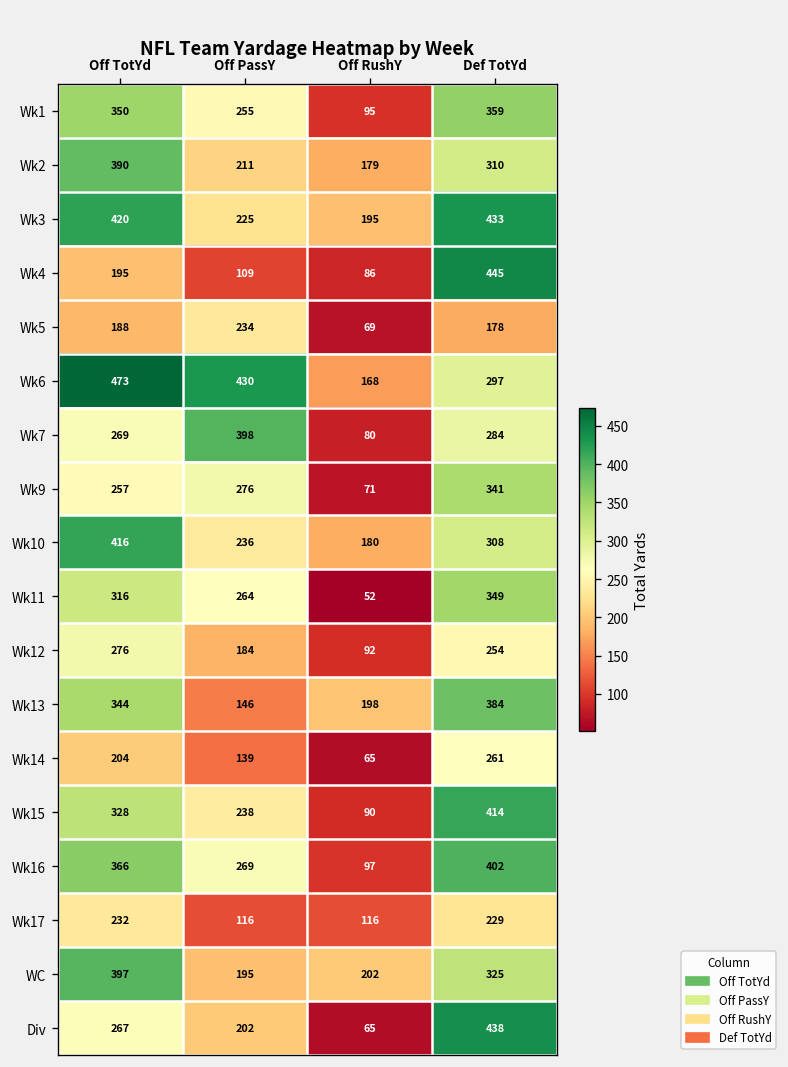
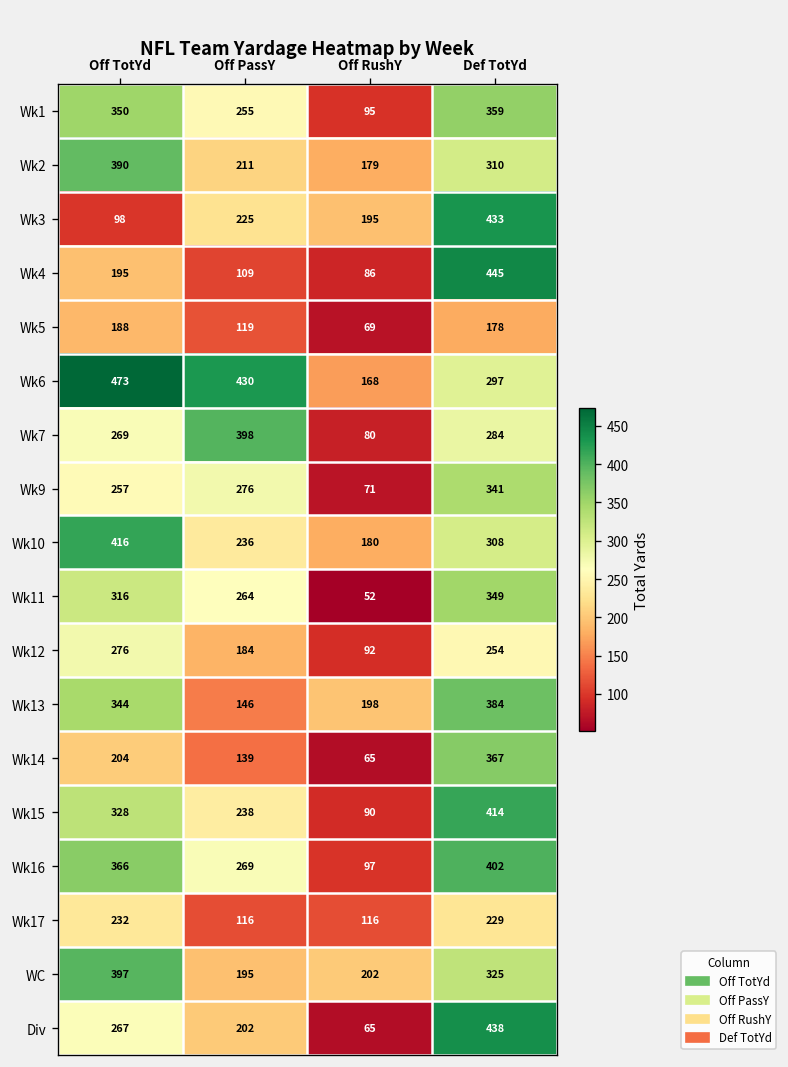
Wk3, Off TotYd: 420 -> 98
Wk5, Off PassY: 234 -> 119
Wk14, Def TotYd: 261 -> 367
